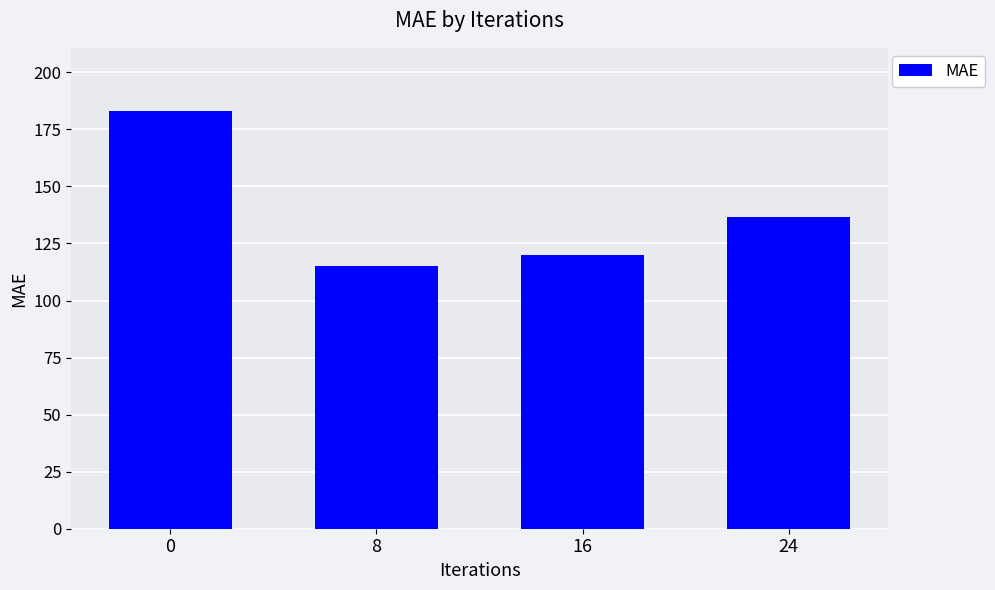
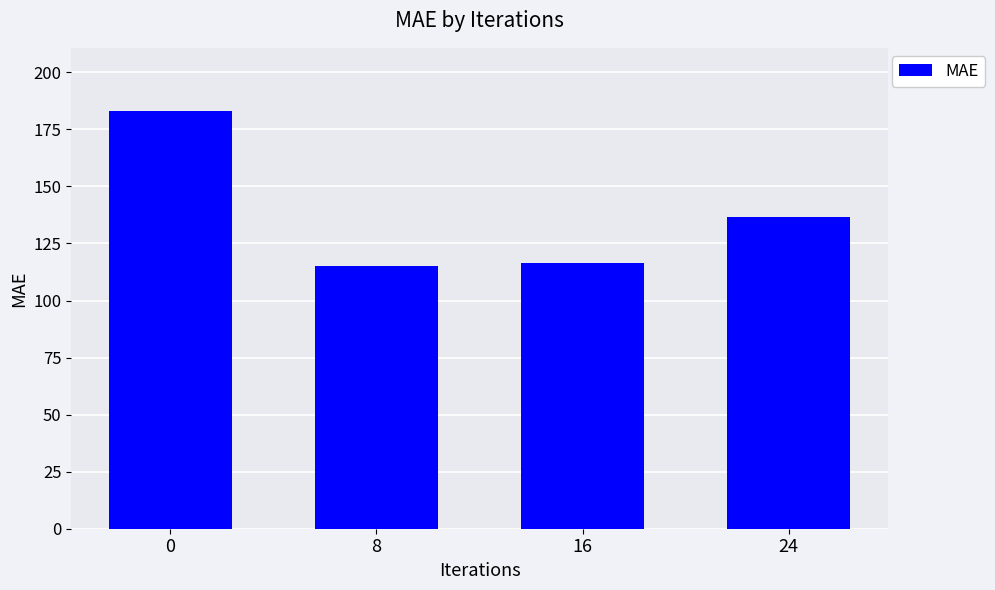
16: 120 -> 116
